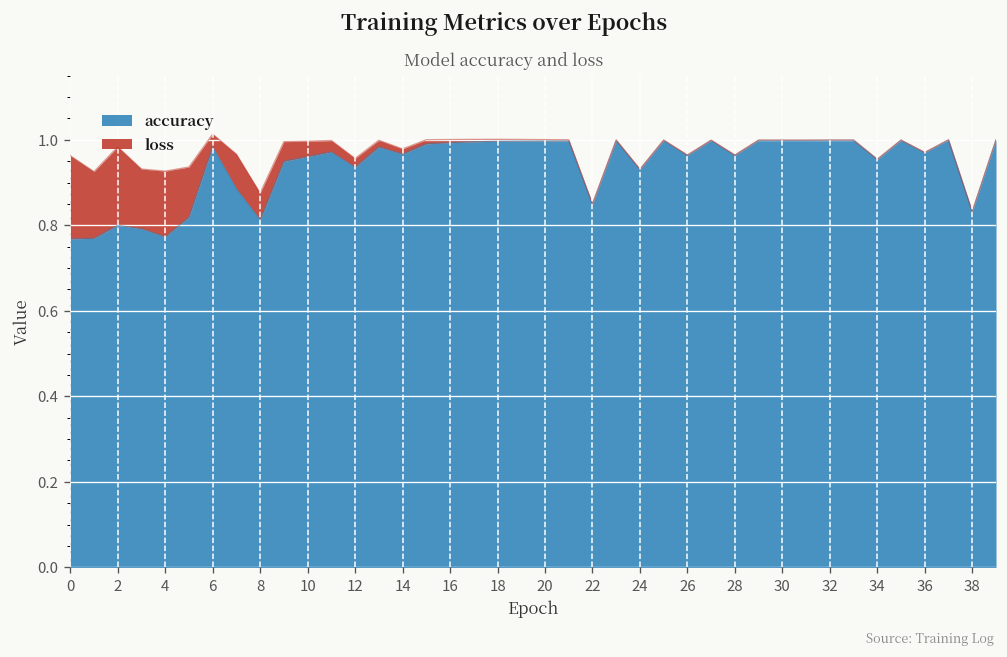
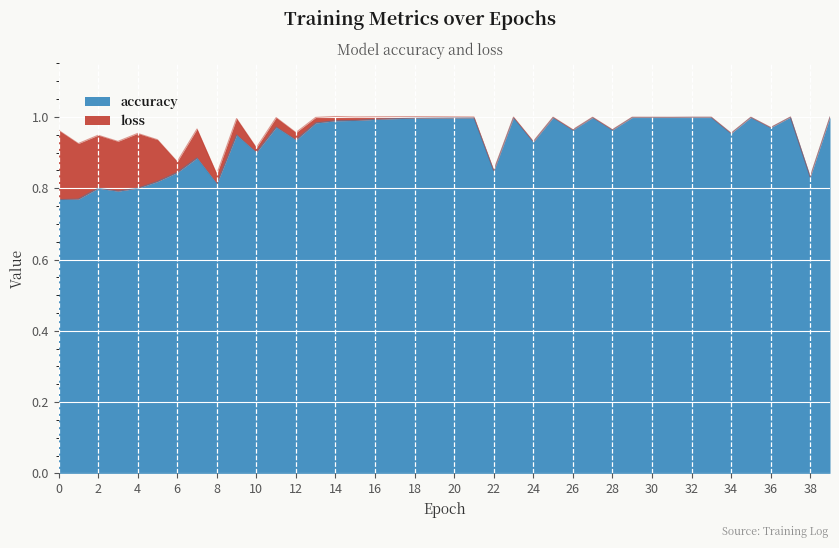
loss, 2: 0.18 -> 0.15
accuracy, 4: 0.77 -> 0.80
accuracy, 6: 0.98 -> 0.84
loss, 8: 0.06 -> 0.03
accuracy, 10: 0.96 -> 0.90
loss, 10: 0.04 -> 0.01
accuracy, 14: 0.97 -> 0.99
